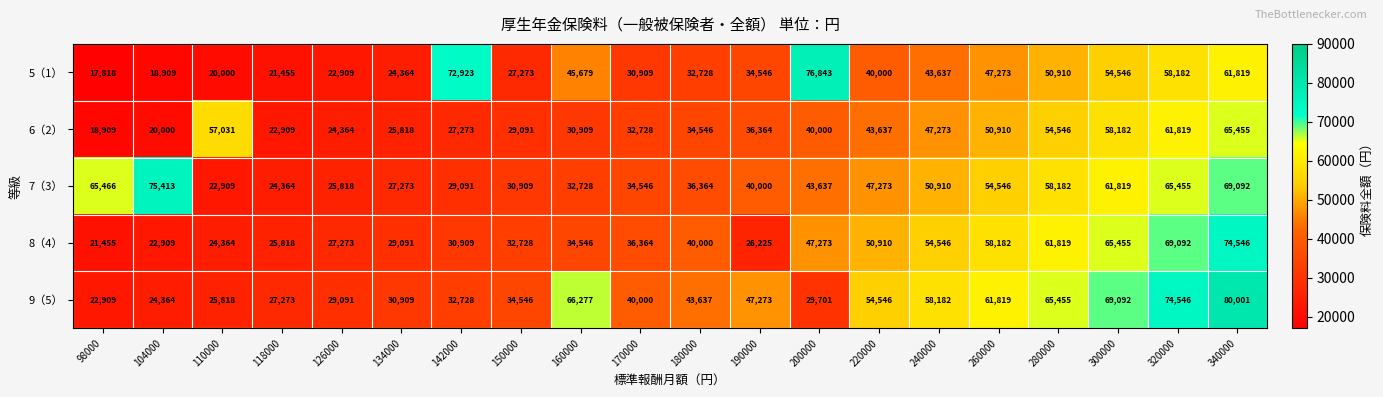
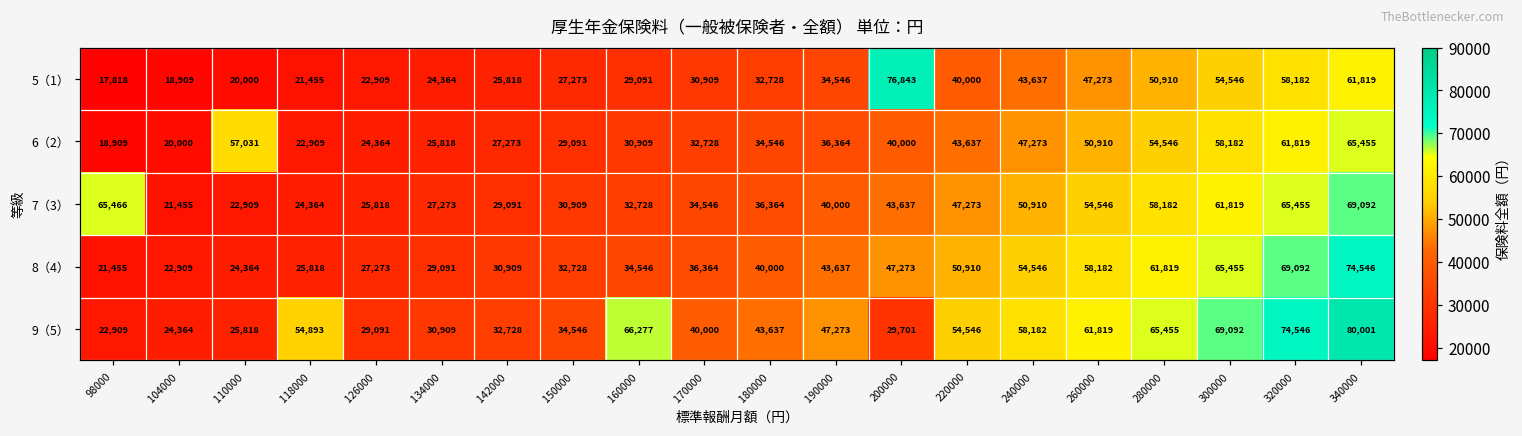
5（1）, 142000: 72,923 -> 25,818
5（1）, 160000: 45,679 -> 29,091
7（3）, 104000: 75,413 -> 21,455
8（4）, 190000: 26,225 -> 43,637
9（5）, 118000: 27,273 -> 54,893
